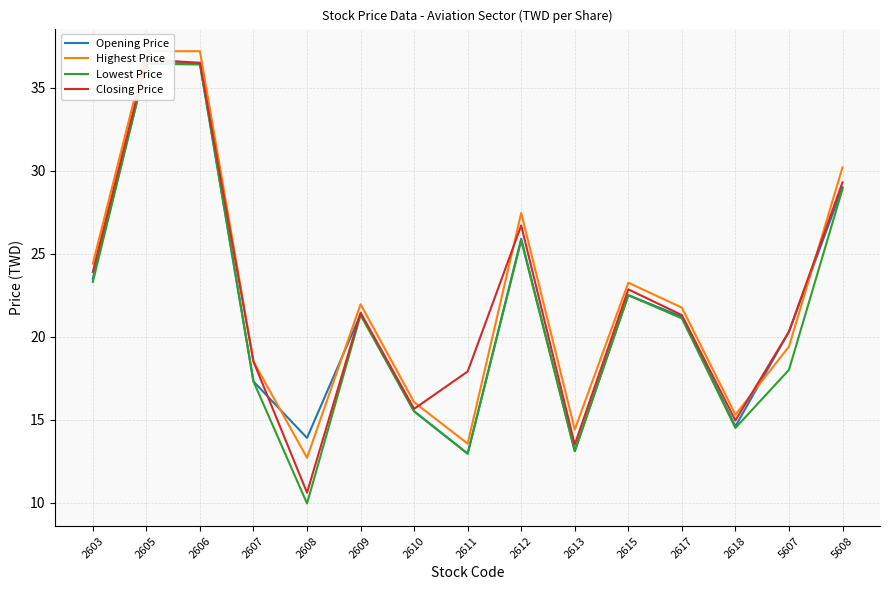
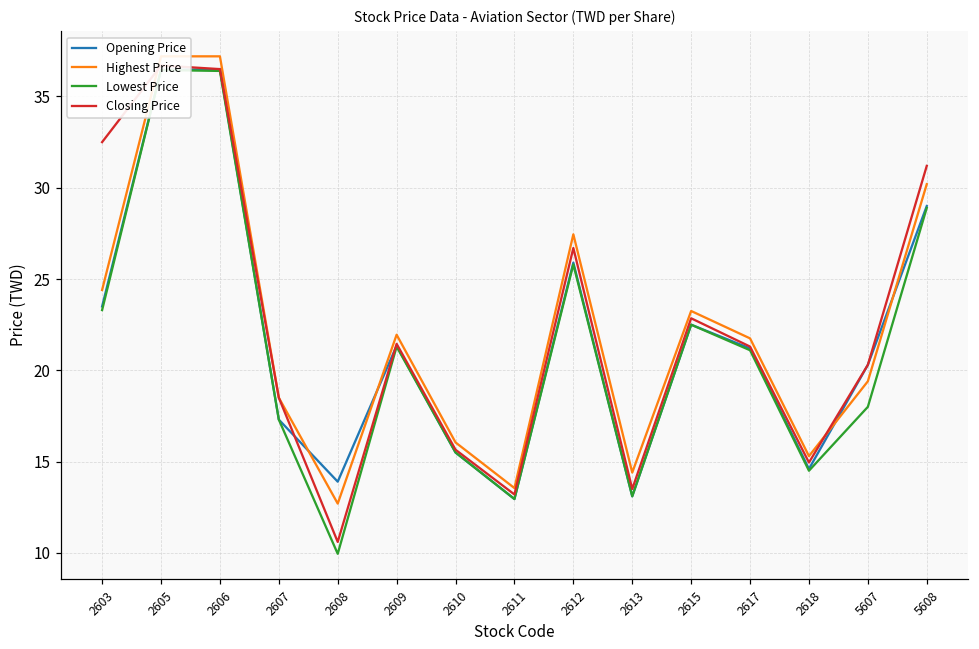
Closing Price, 2603: 23.9 -> 32.5
Closing Price, 2611: 17.9 -> 13.2
Closing Price, 5608: 29.3 -> 31.2
